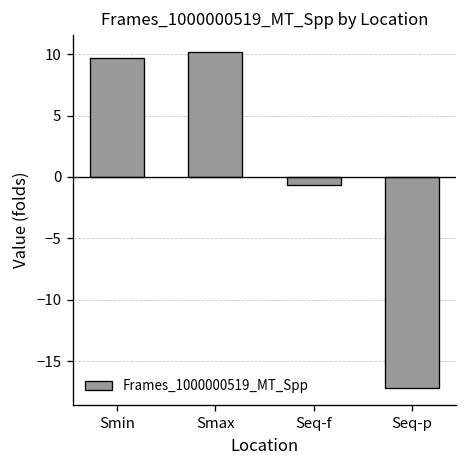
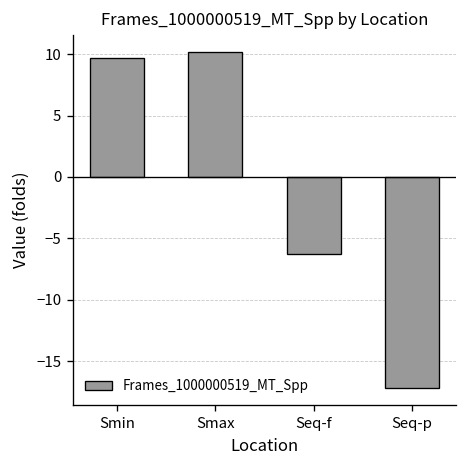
Seq-f: -0.7 -> -6.3
